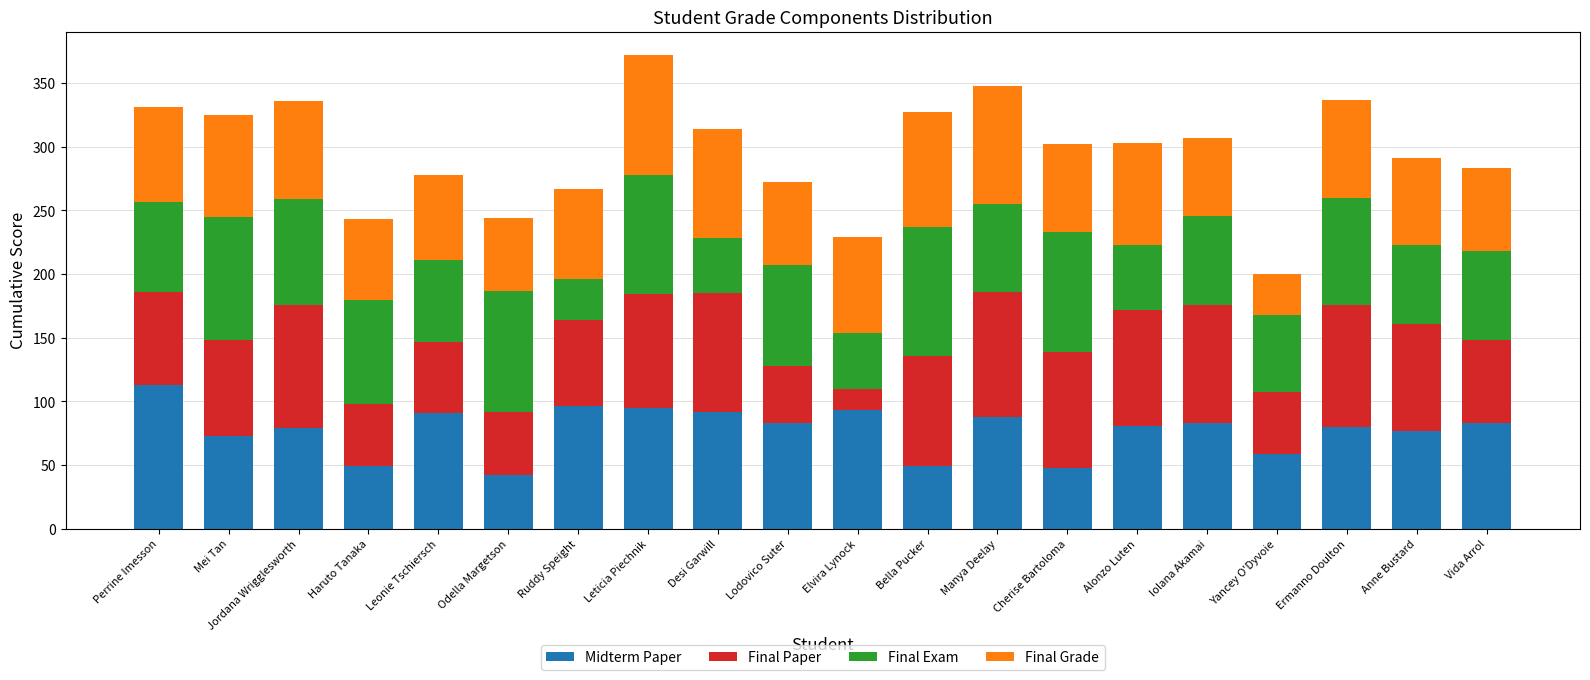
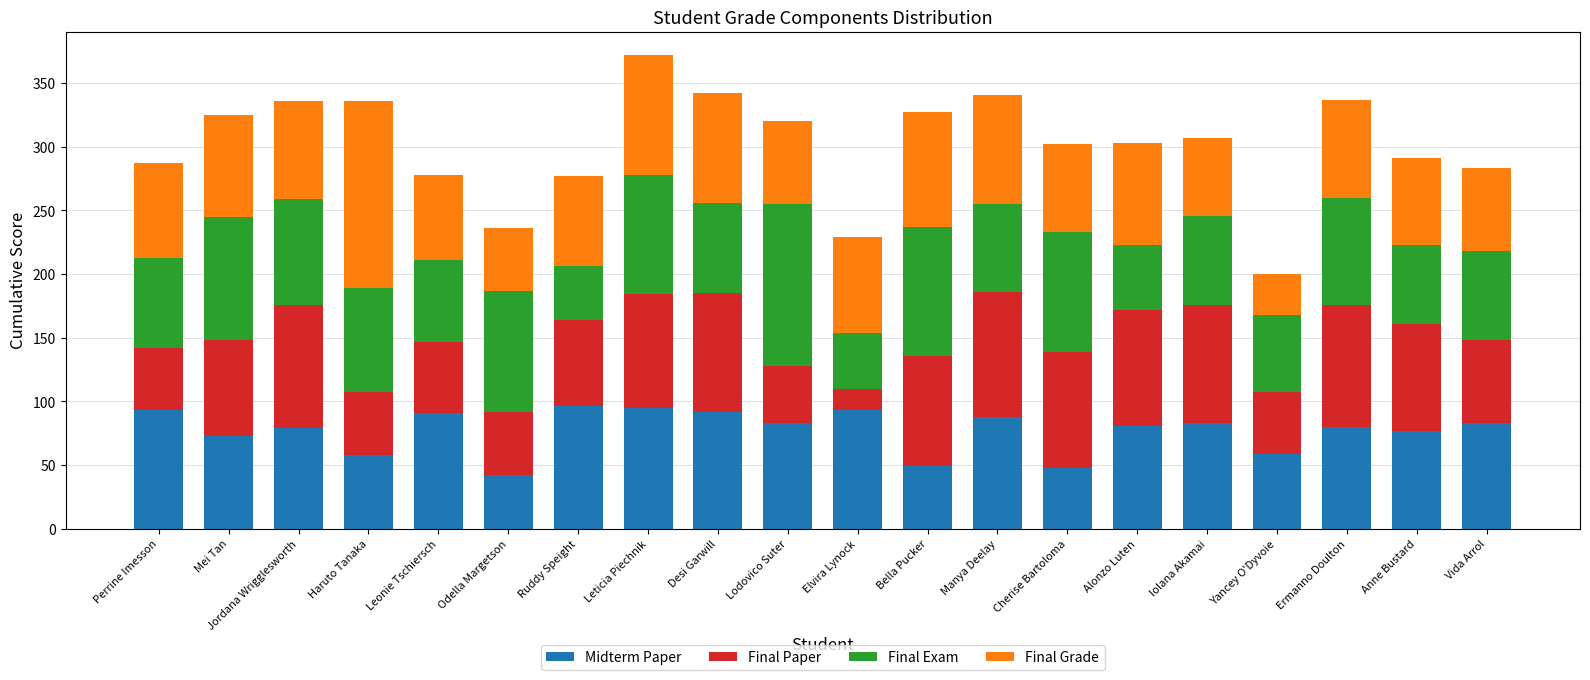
Midterm Paper, Perrine Imesson: 113 -> 93
Final Paper, Perrine Imesson: 73 -> 49
Midterm Paper, Haruto Tanaka: 49 -> 58
Final Grade, Haruto Tanaka: 63 -> 147
Final Grade, Odella Margetson: 57 -> 49
Final Exam, Ruddy Speight: 32 -> 42
Final Exam, Desi Garwill: 43 -> 71
Final Exam, Lodovico Suter: 79 -> 127
Final Grade, Manya Deelay: 93 -> 86
